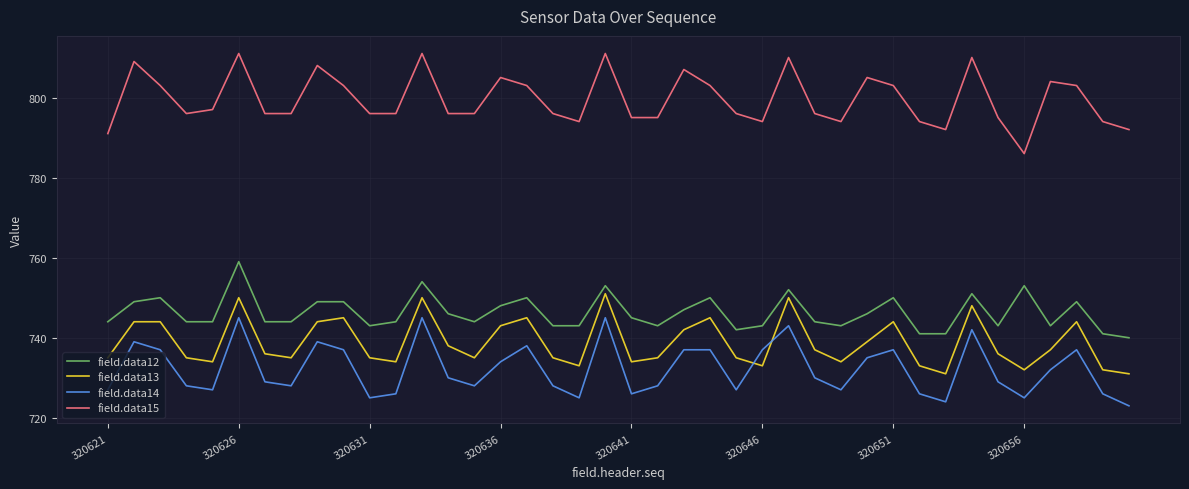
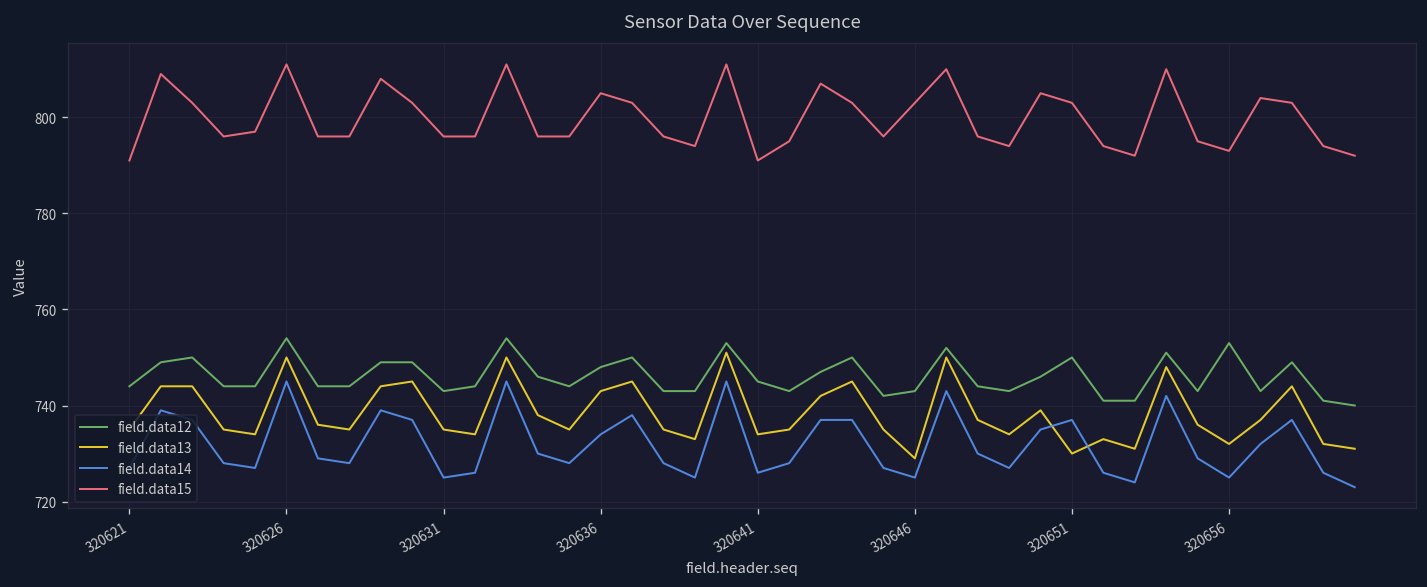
field.data12, 320626: 759 -> 754
field.data15, 320641: 795 -> 791
field.data13, 320646: 733 -> 729
field.data14, 320646: 737 -> 725
field.data15, 320646: 794 -> 803
field.data13, 320651: 744 -> 730
field.data15, 320656: 786 -> 793
